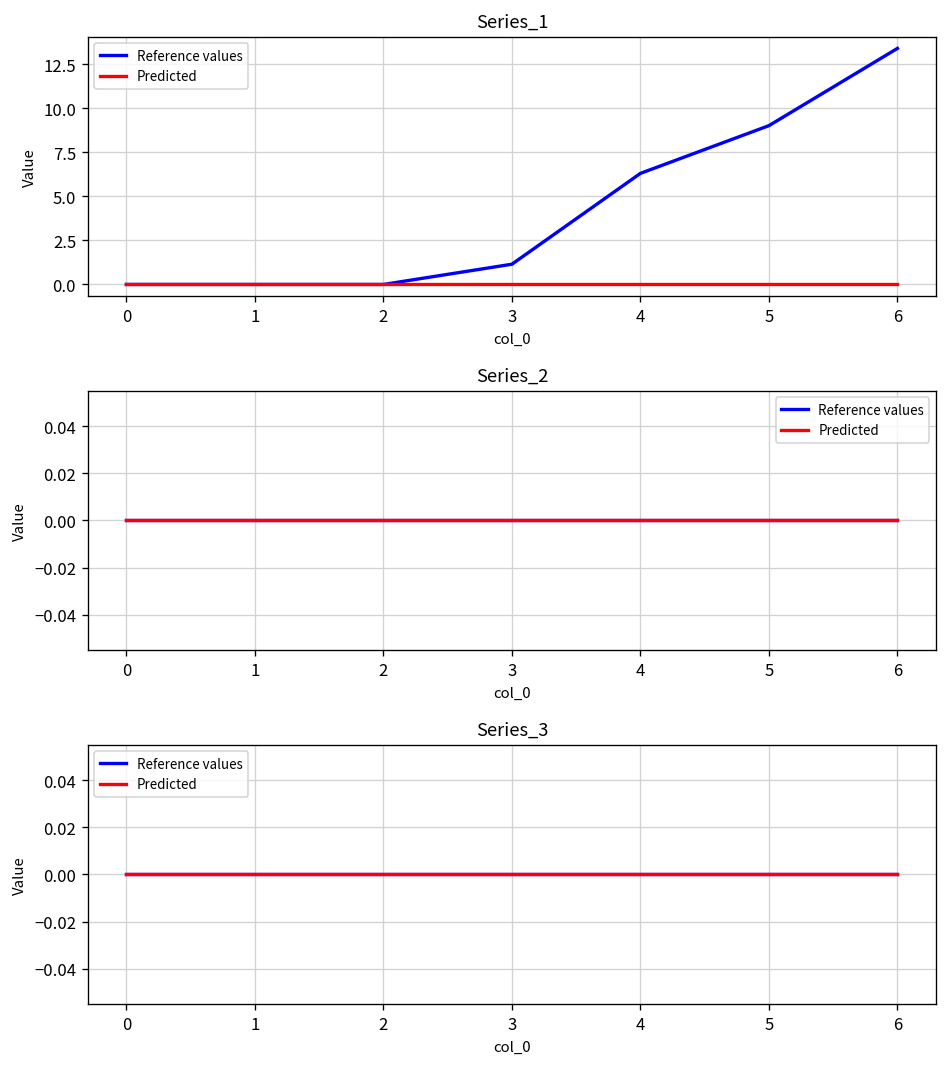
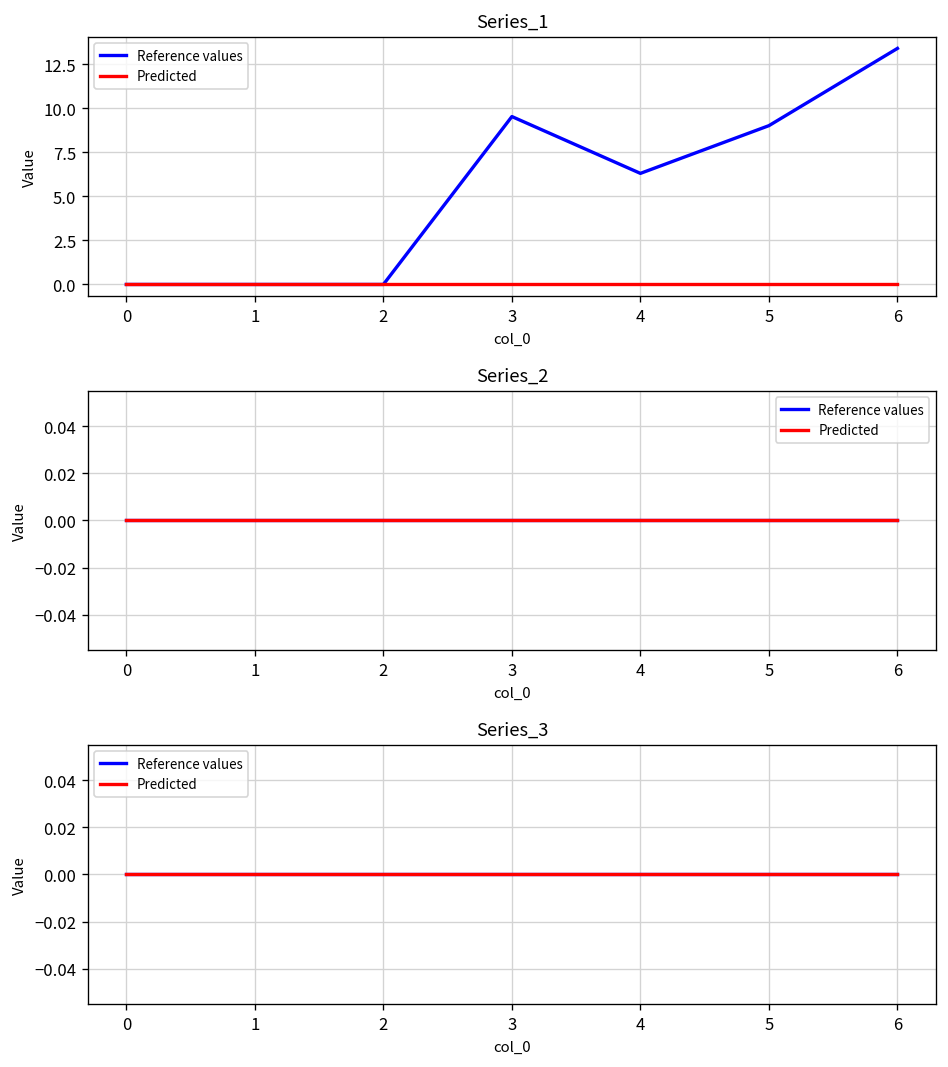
Series_1, Reference values, 3: 1.2 -> 9.5
